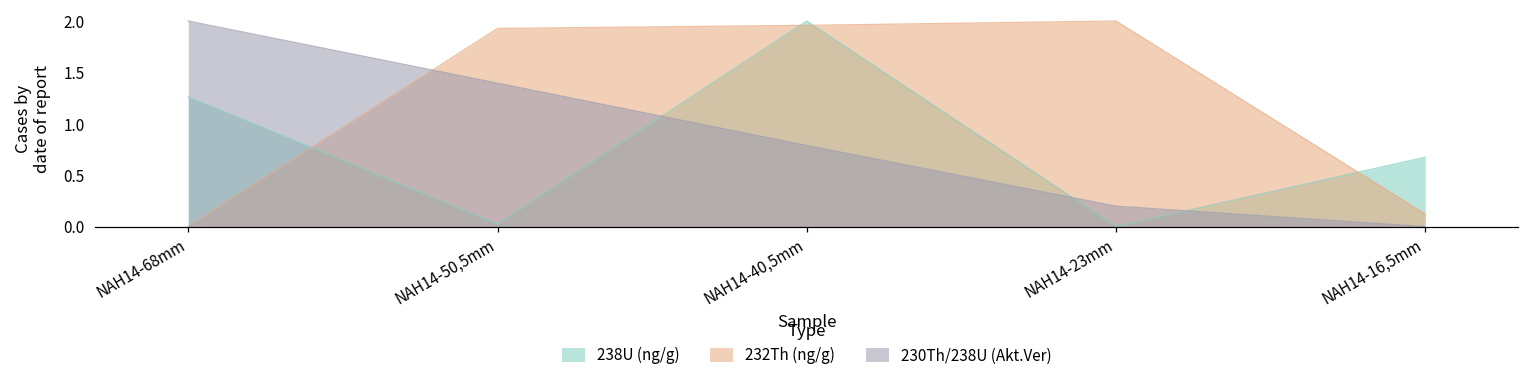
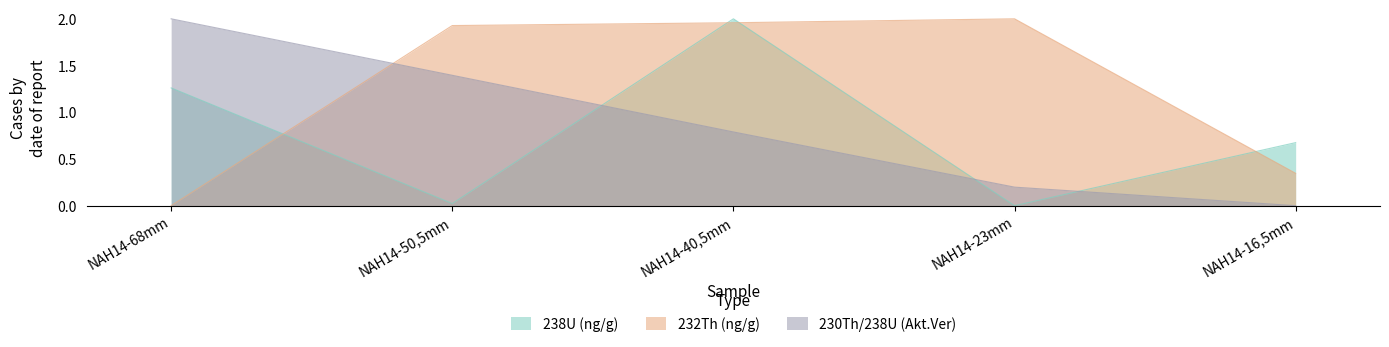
232Th (ng/g), NAH14-16,5mm: 0.1 -> 0.3
